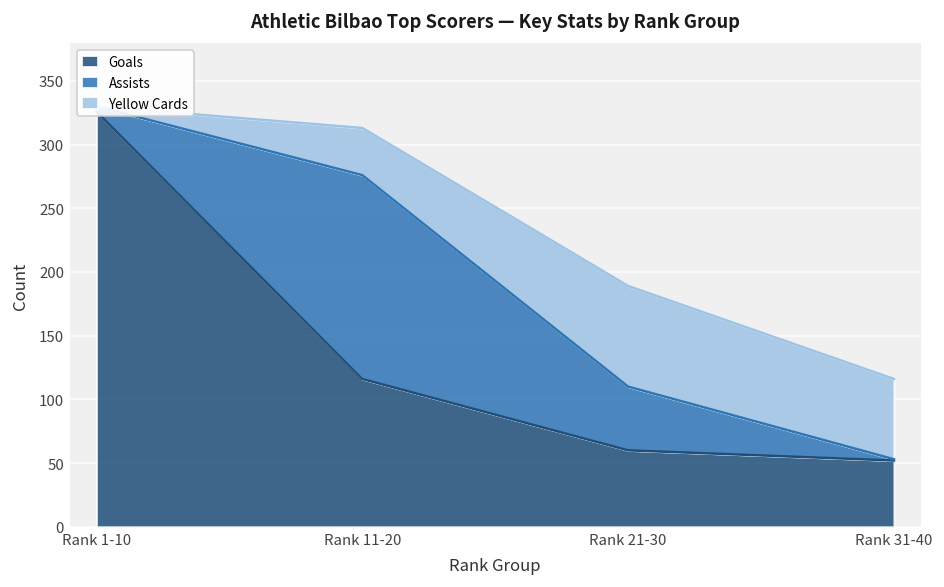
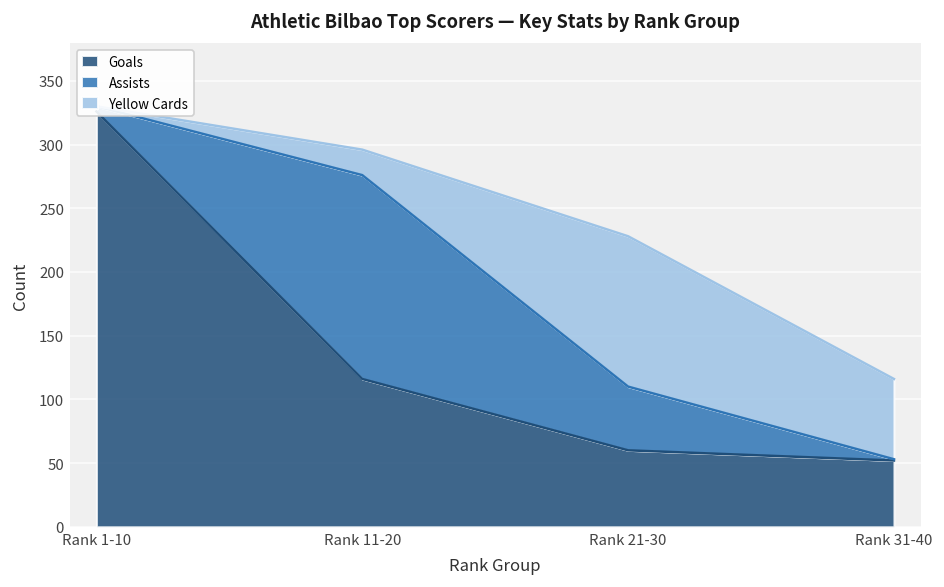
Yellow Cards, Rank 11-20: 37 -> 20
Yellow Cards, Rank 21-30: 79 -> 118
